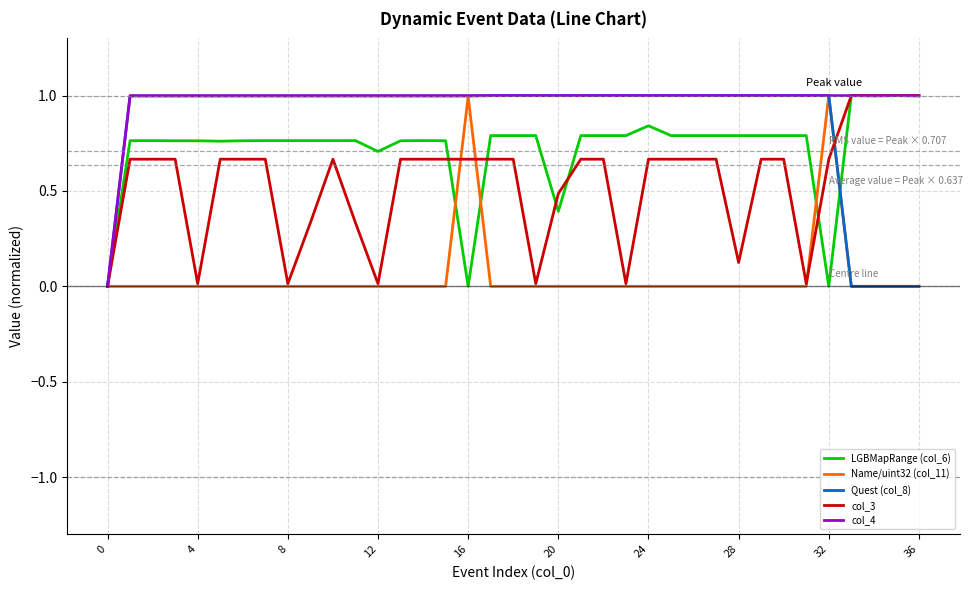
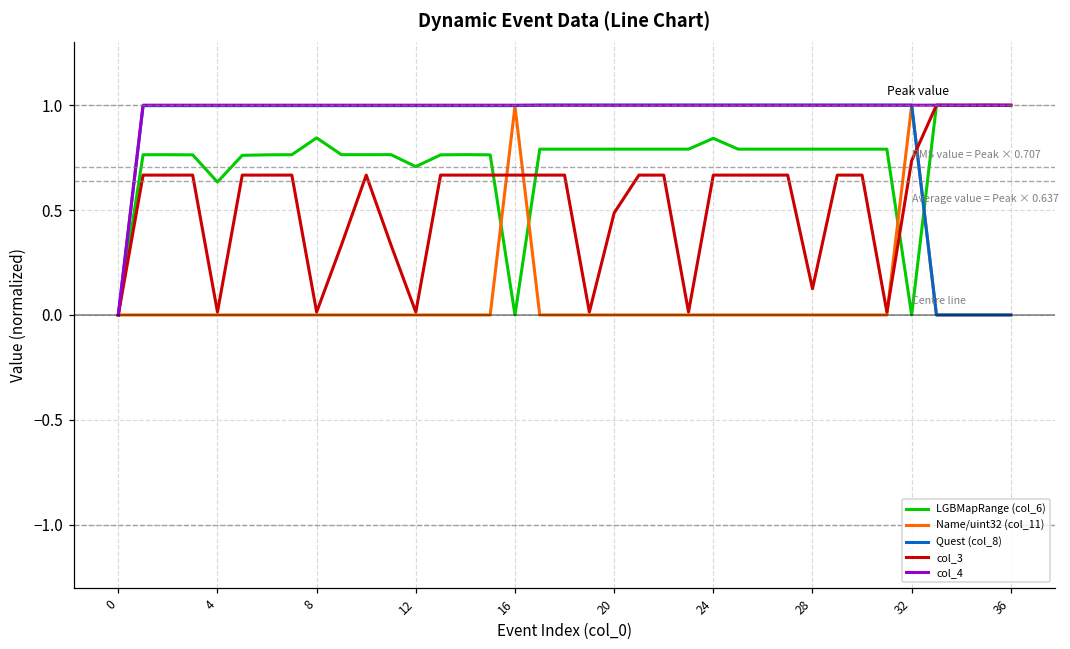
LGBMapRange (col_6), 4: 0.76 -> 0.63
LGBMapRange (col_6), 8: 0.76 -> 0.84
LGBMapRange (col_6), 20: 0.39 -> 0.79
col_3, 32: 0.67 -> 0.74
